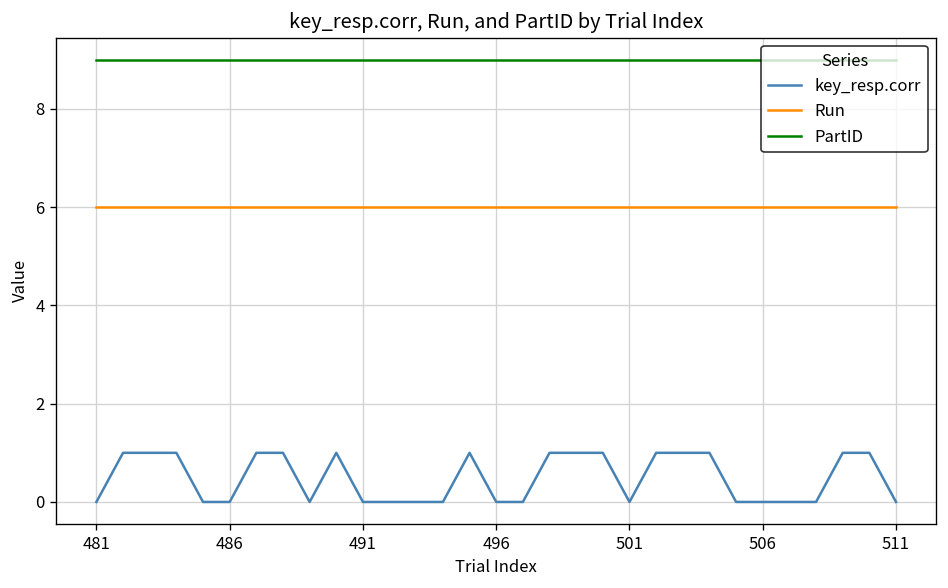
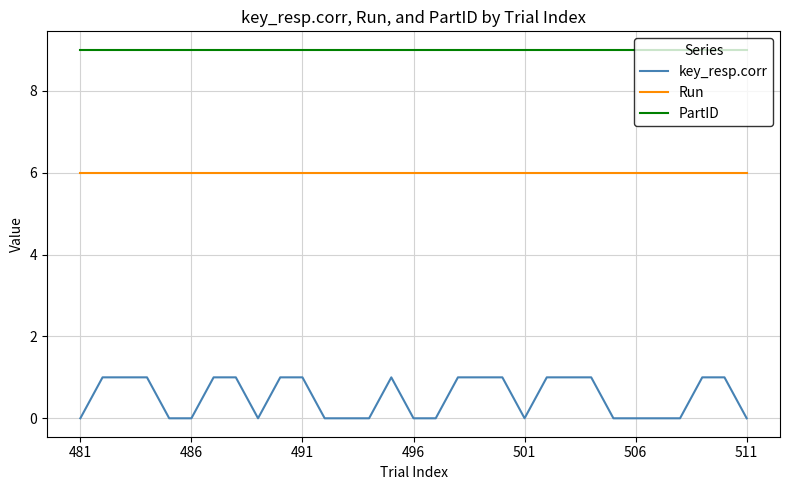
key_resp.corr, 491: 0 -> 1
